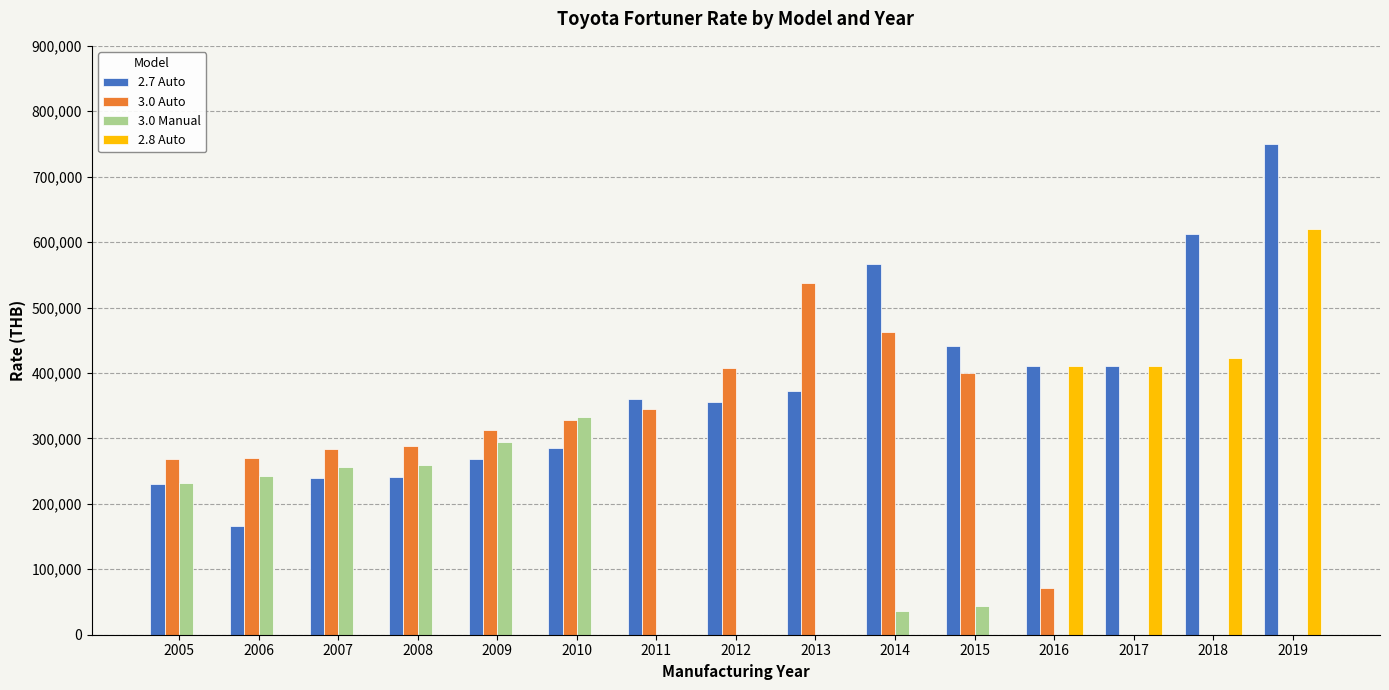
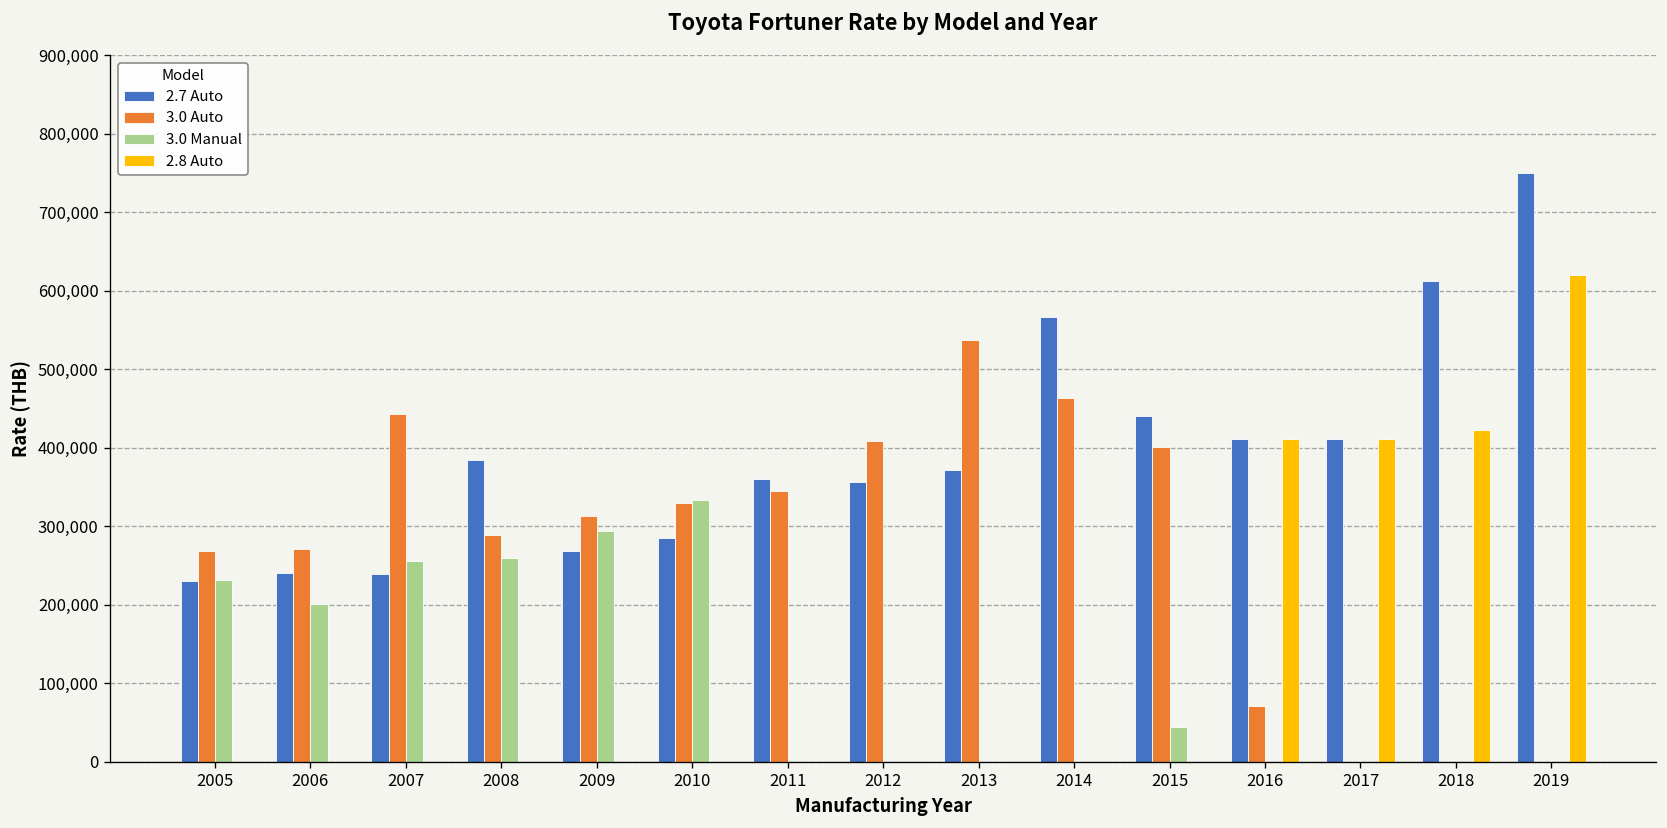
2.7 Auto, 2006: 170,000 -> 240,000
3.0 Manual, 2006: 240,000 -> 200,000
3.0 Auto, 2007: 280,000 -> 440,000
2.7 Auto, 2008: 240,000 -> 380,000
3.0 Manual, 2014: 40,000 -> 0
